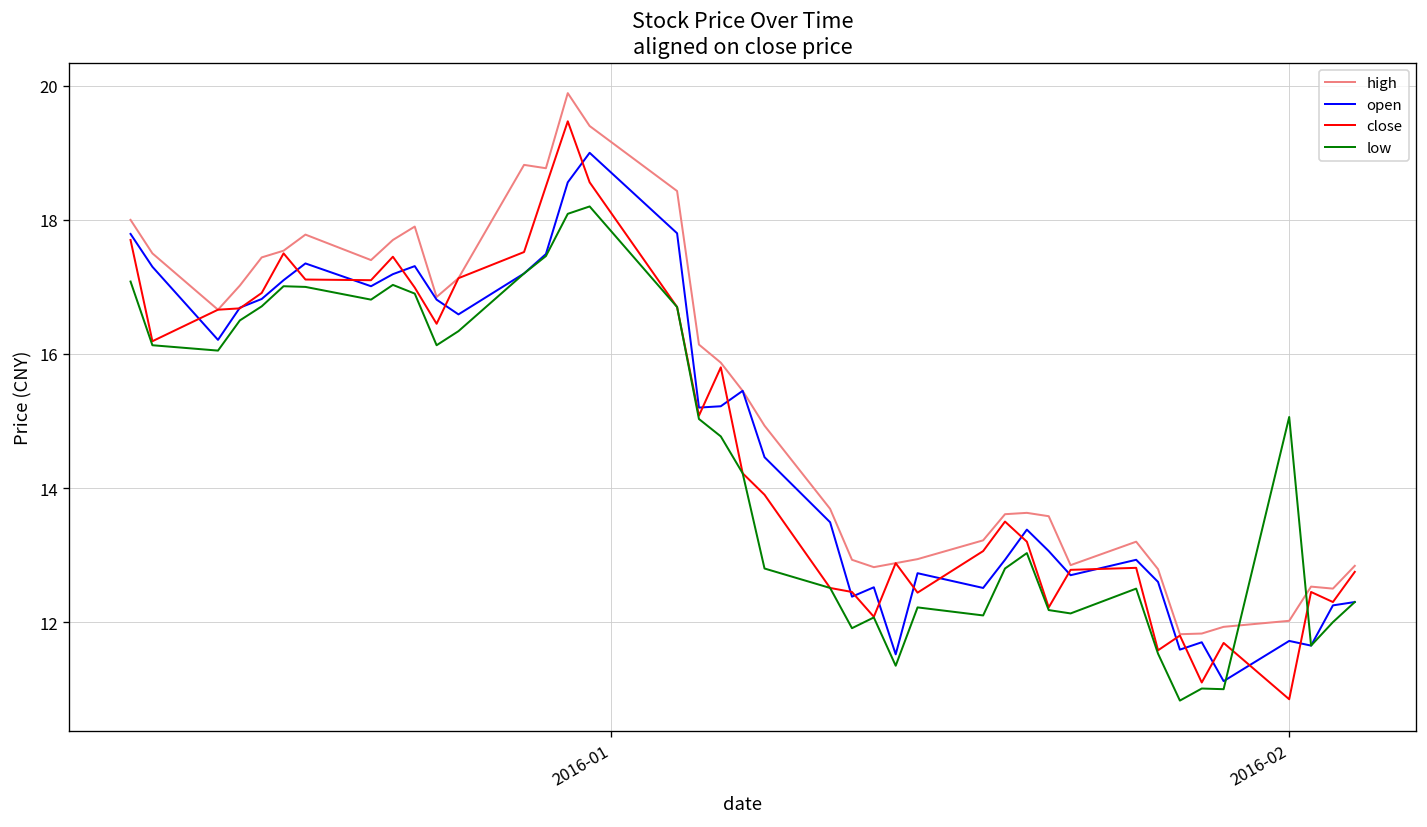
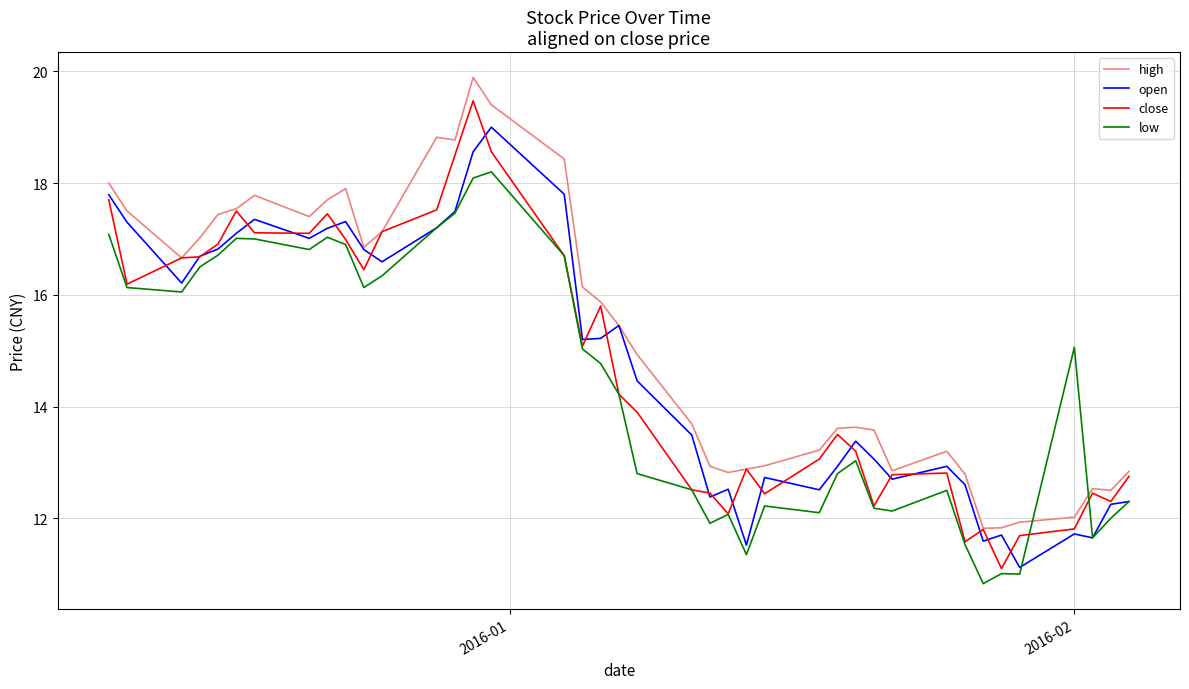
close, 2016-02: 10.9 -> 11.8
